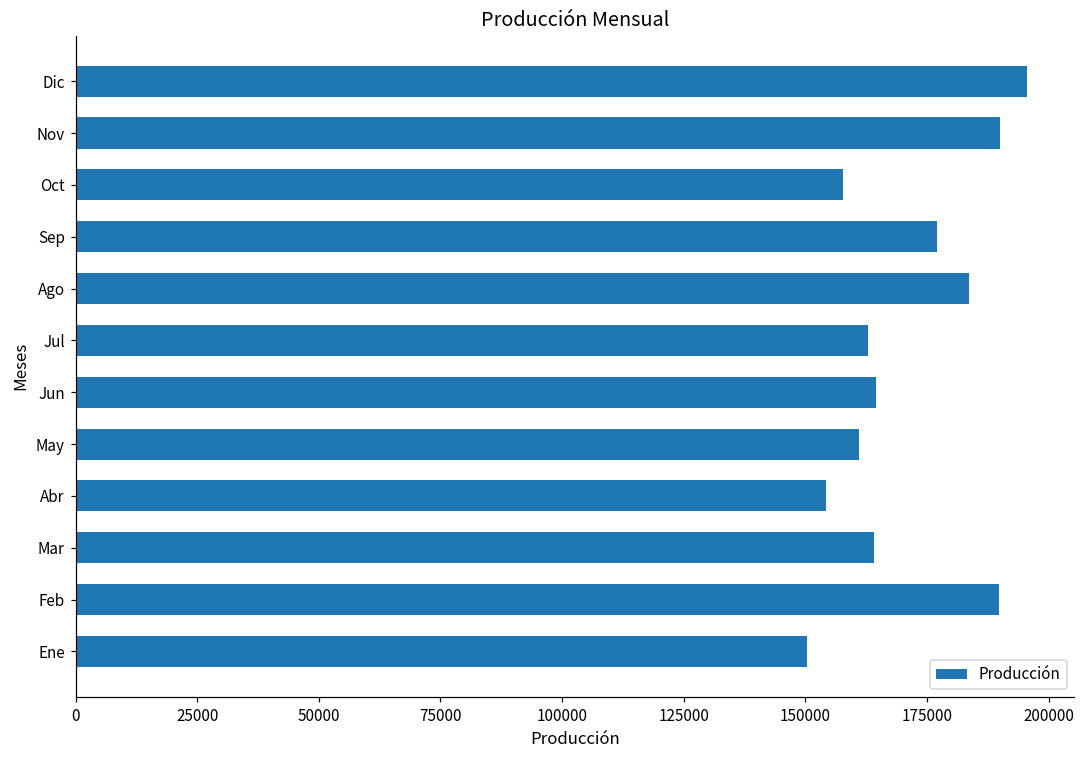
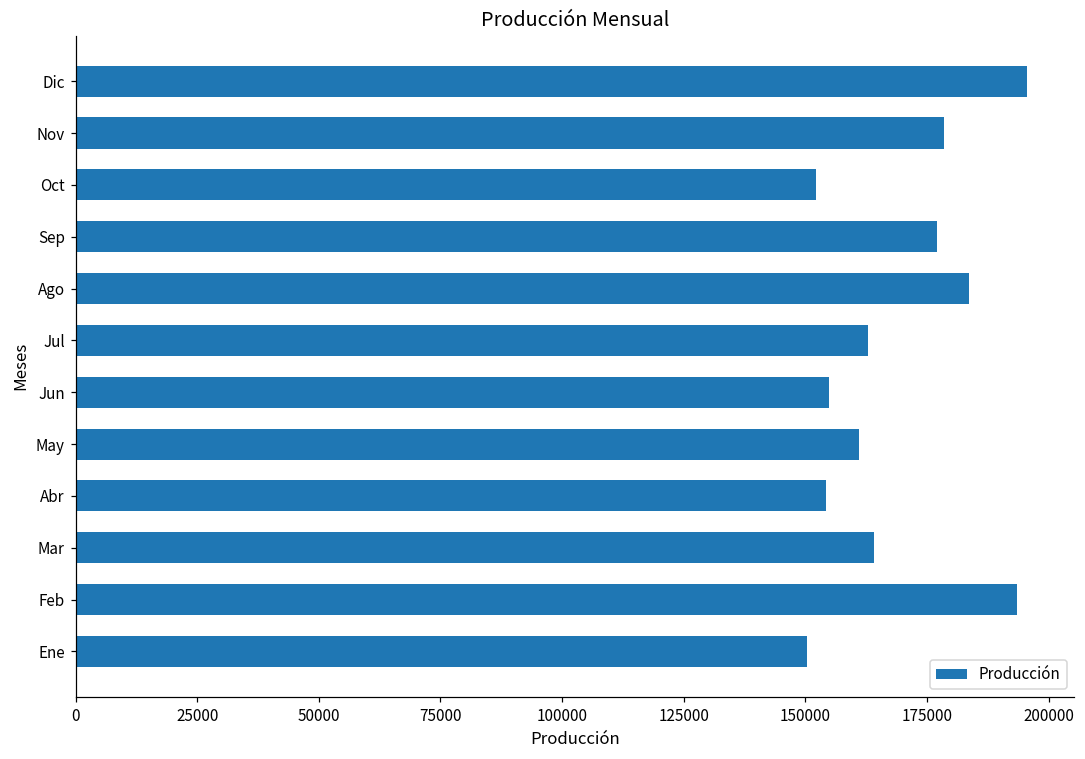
Nov: 190000 -> 179000
Oct: 158000 -> 152000
Jun: 165000 -> 155000
Feb: 190000 -> 193000
